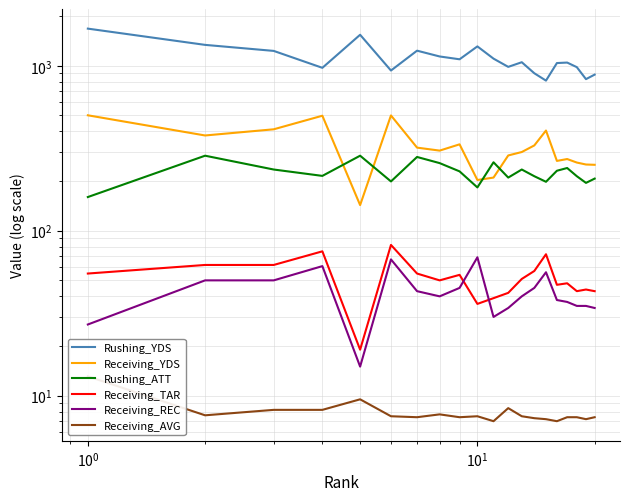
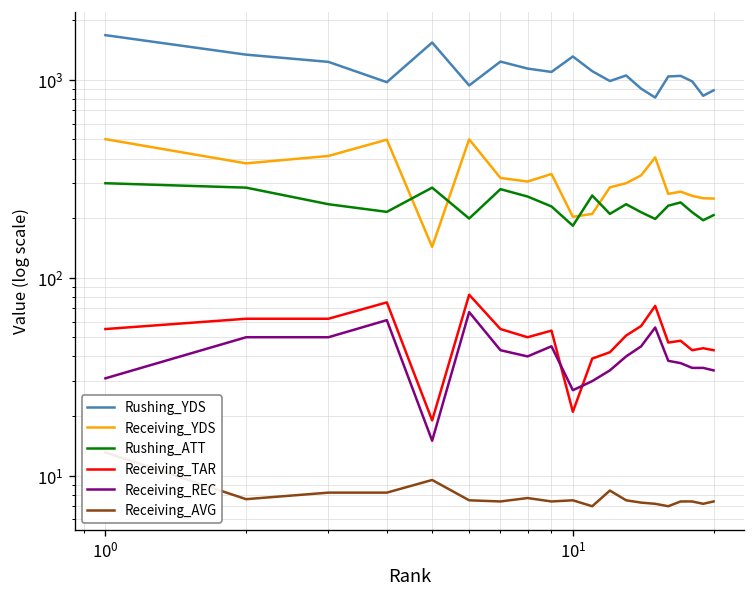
Rushing_ATT, 10^0: 160 -> 300
Receiving_REC, 10^0: 27 -> 31
Receiving_TAR, 10^1: 36 -> 21
Receiving_REC, 10^1: 69 -> 27
